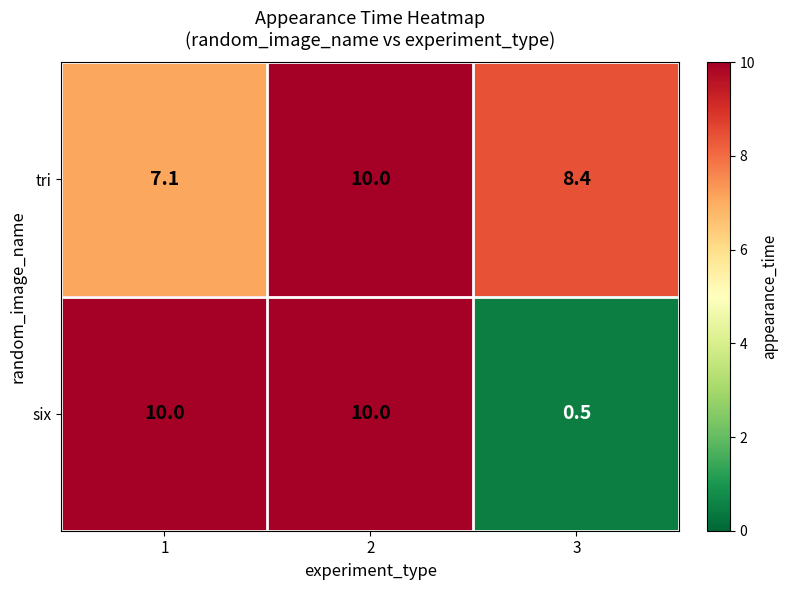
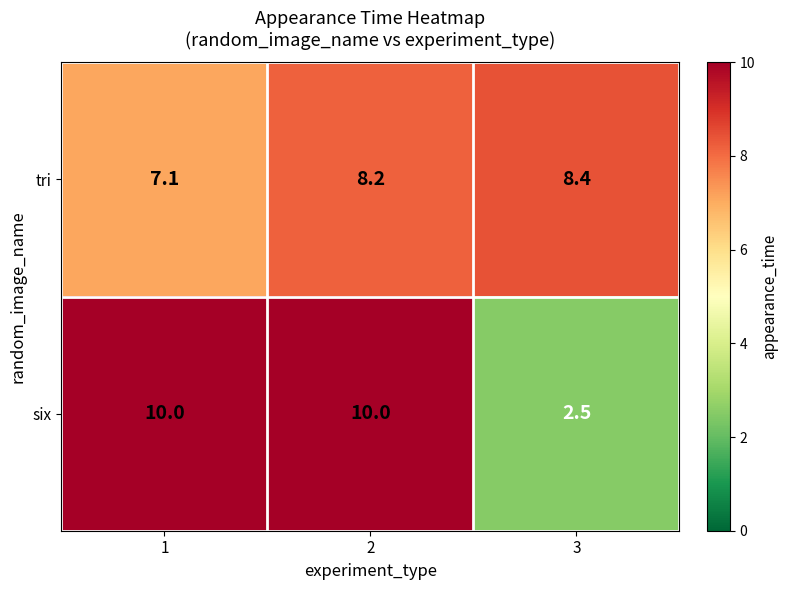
tri, 2: 10.0 -> 8.2
six, 3: 0.5 -> 2.5
